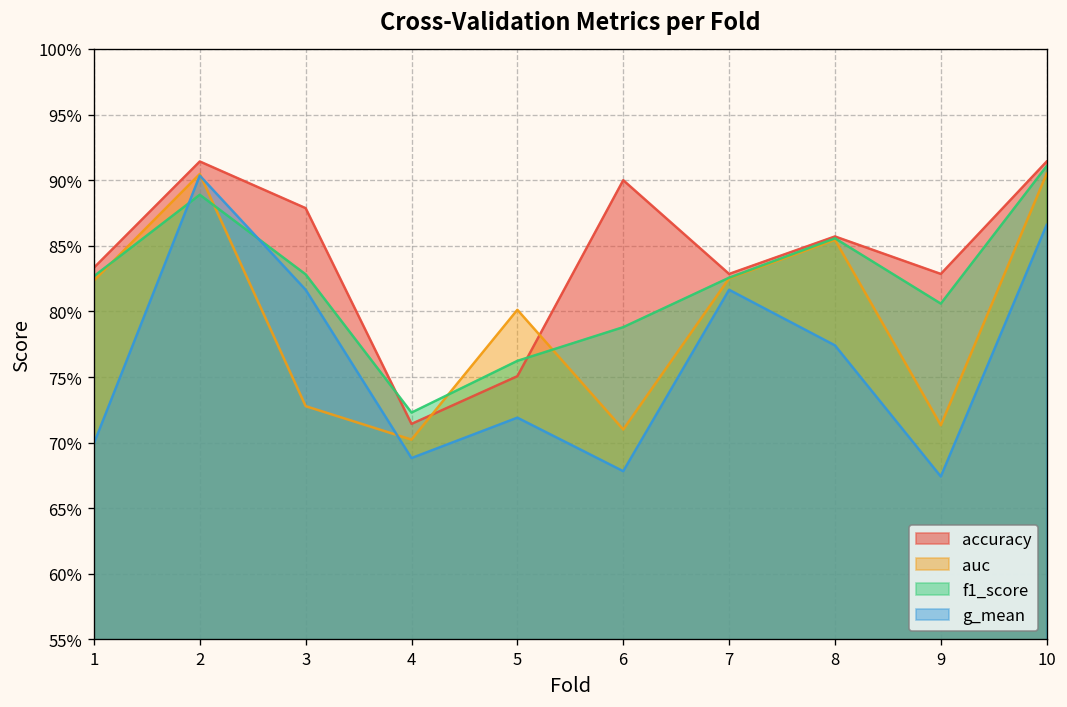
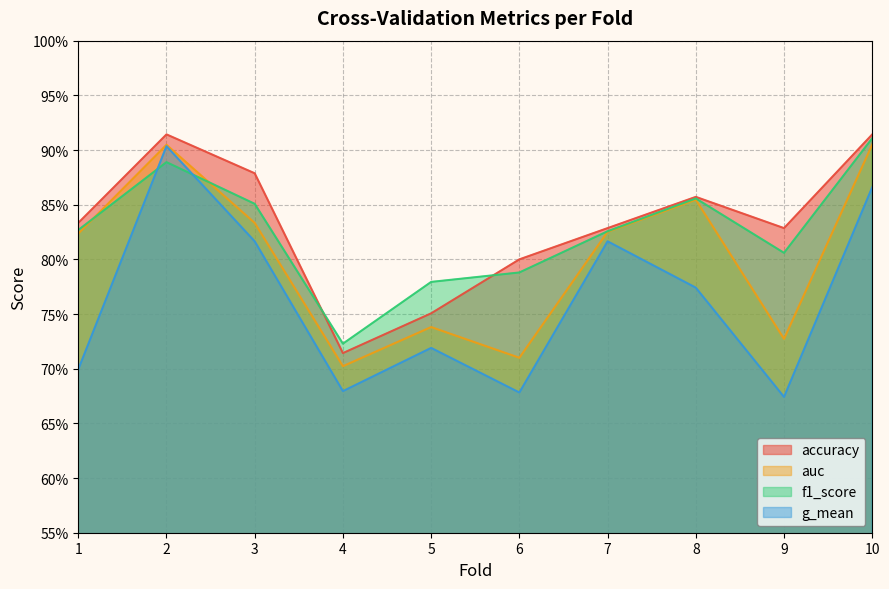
auc, 3: 72.8% -> 83.3%
f1_score, 3: 82.8% -> 85.1%
g_mean, 4: 68.8% -> 67.9%
auc, 5: 80.1% -> 73.8%
f1_score, 5: 76.2% -> 77.9%
accuracy, 6: 90.0% -> 80.0%
auc, 9: 71.3% -> 72.7%
